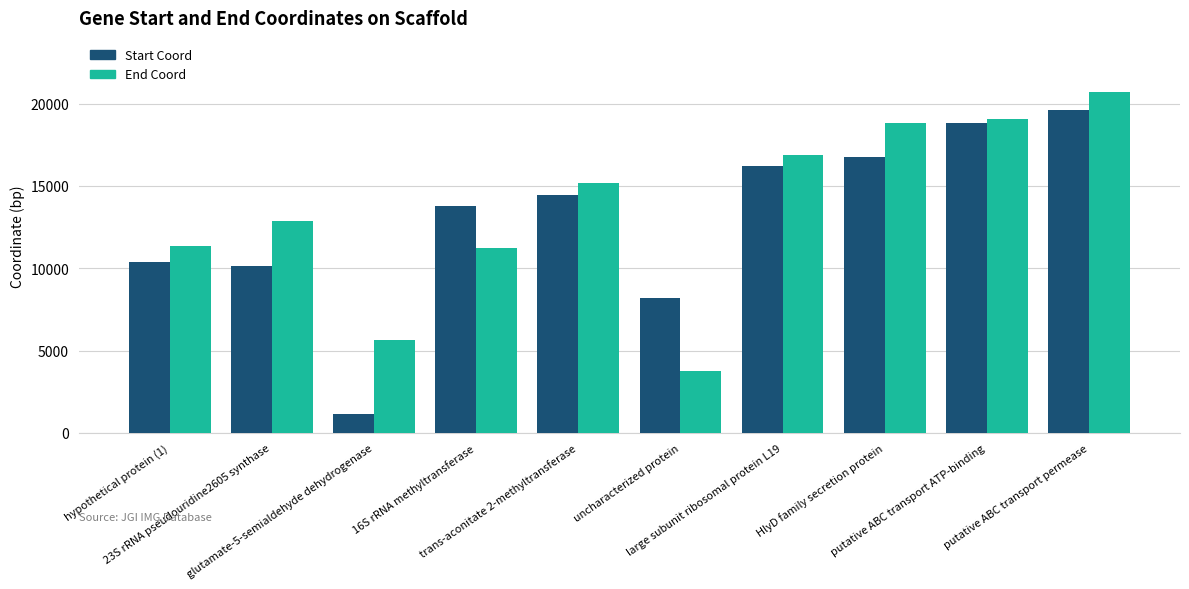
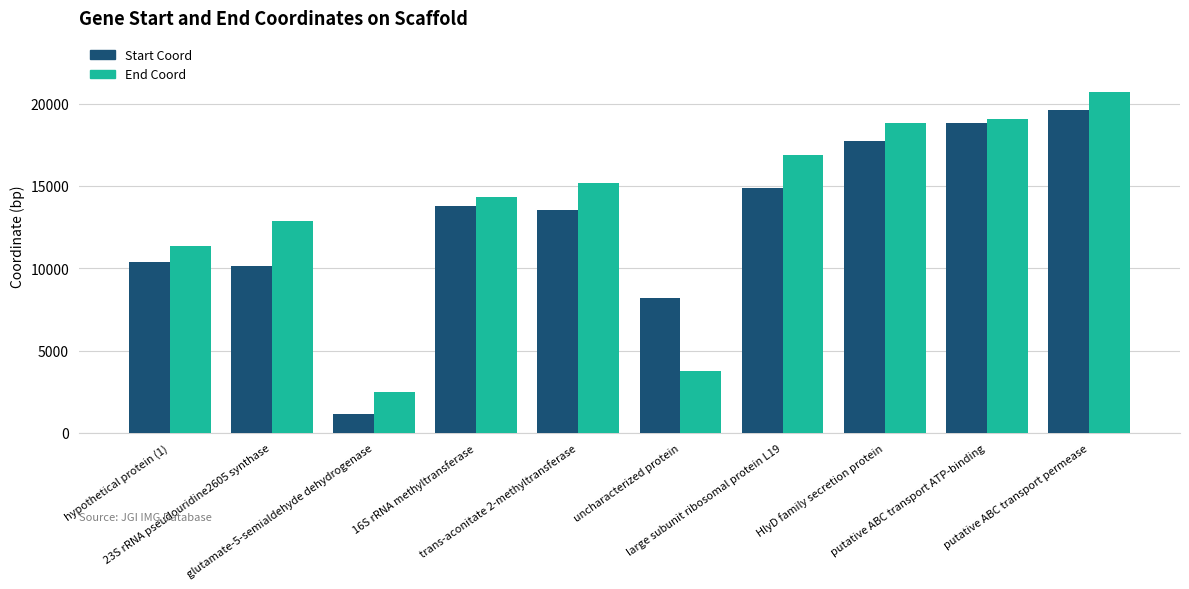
End Coord, glutamate-5-semialdehyde dehydrogenase: 5600 -> 2500
End Coord, 16S rRNA methyltransferase: 11200 -> 14400
Start Coord, trans-aconitate 2-methyltransferase: 14400 -> 13500
Start Coord, large subunit ribosomal protein L19: 16200 -> 14900
Start Coord, HlyD family secretion protein: 16800 -> 17800
